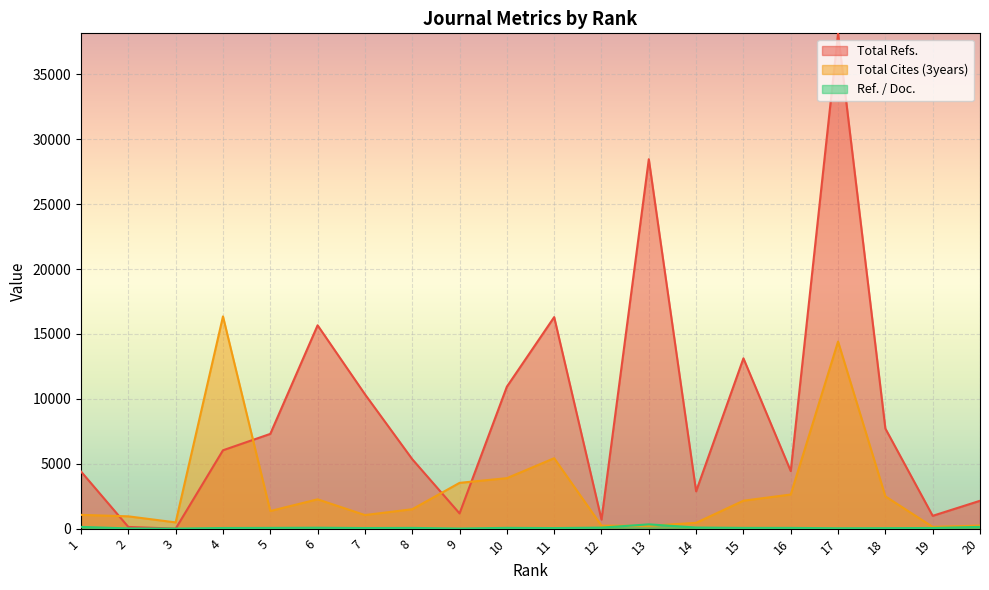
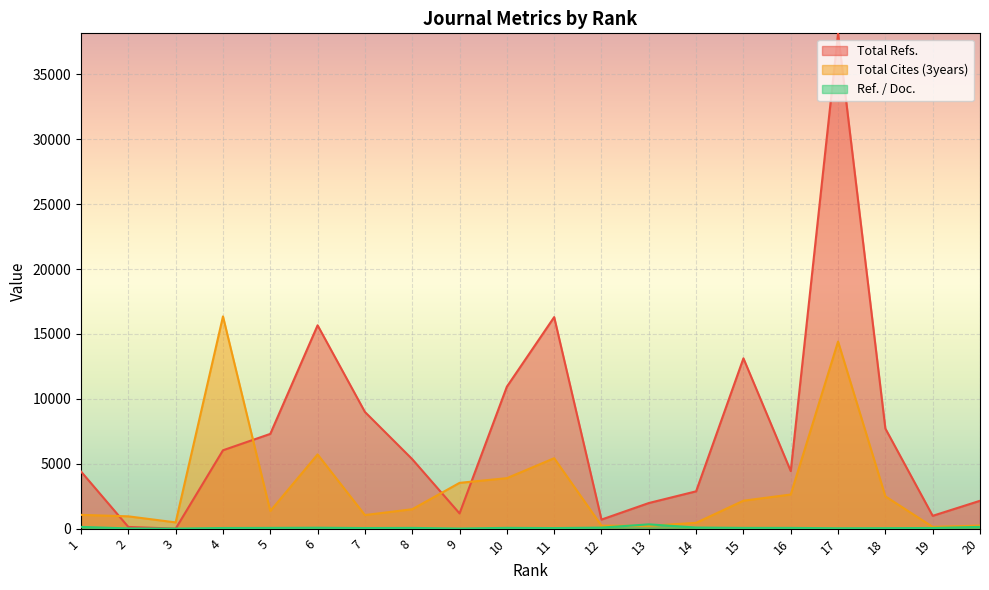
Total Cites (3years), 6: 2300 -> 5700
Total Refs., 7: 10400 -> 9000
Total Refs., 13: 28500 -> 2000
